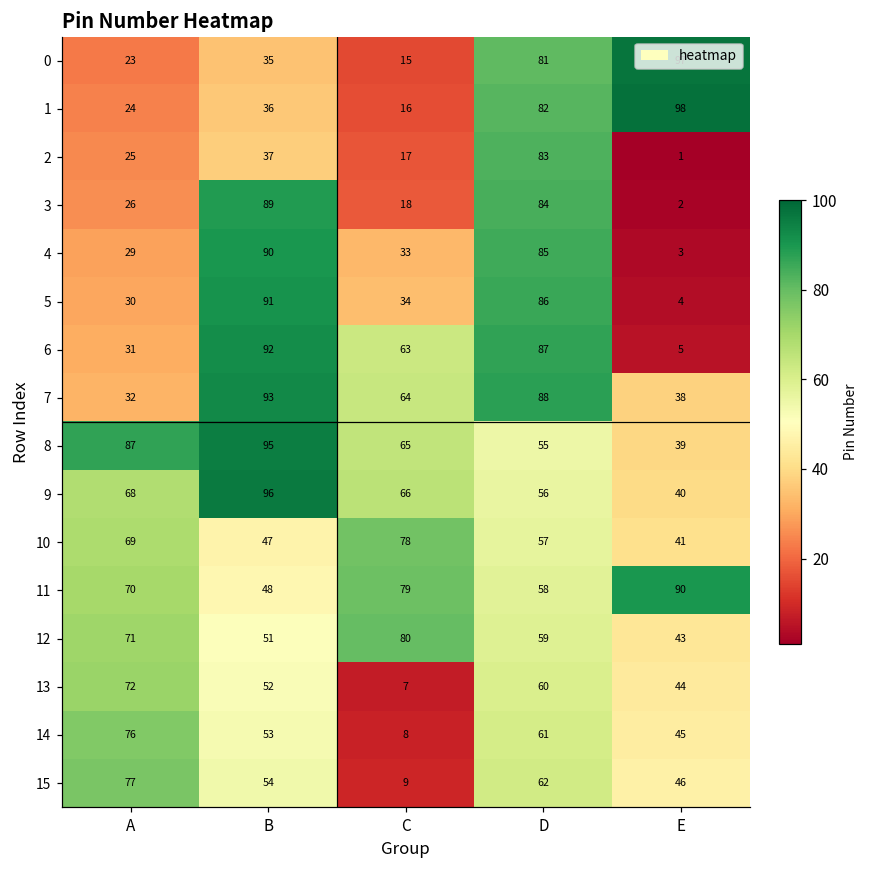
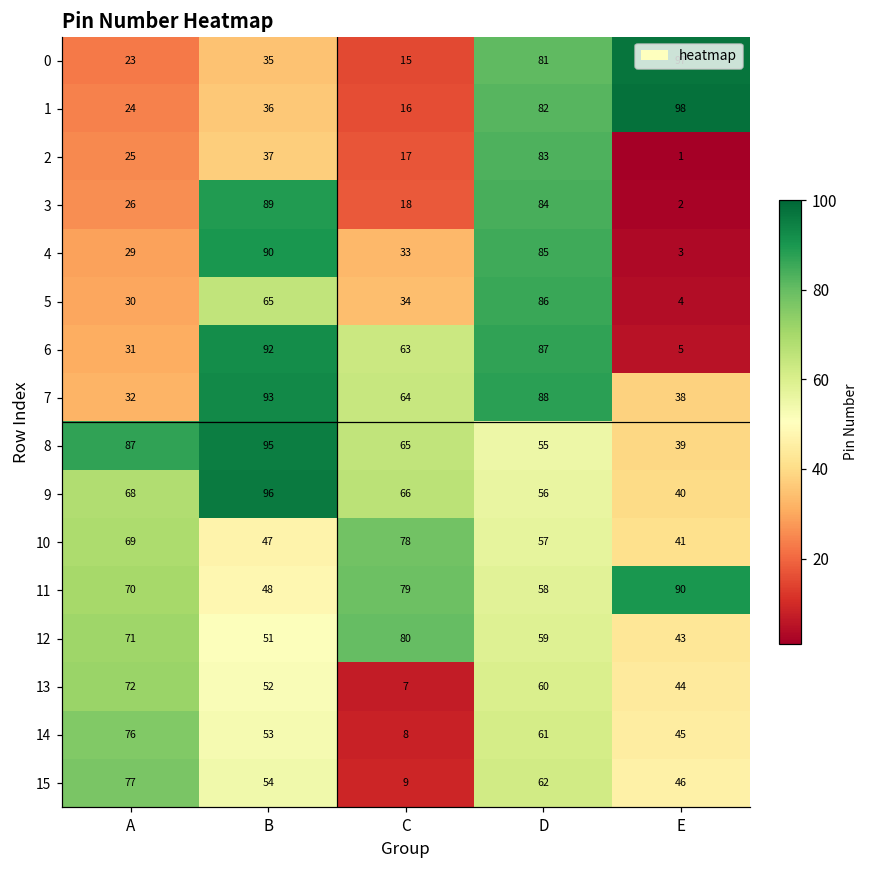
5, B: 91 -> 65
